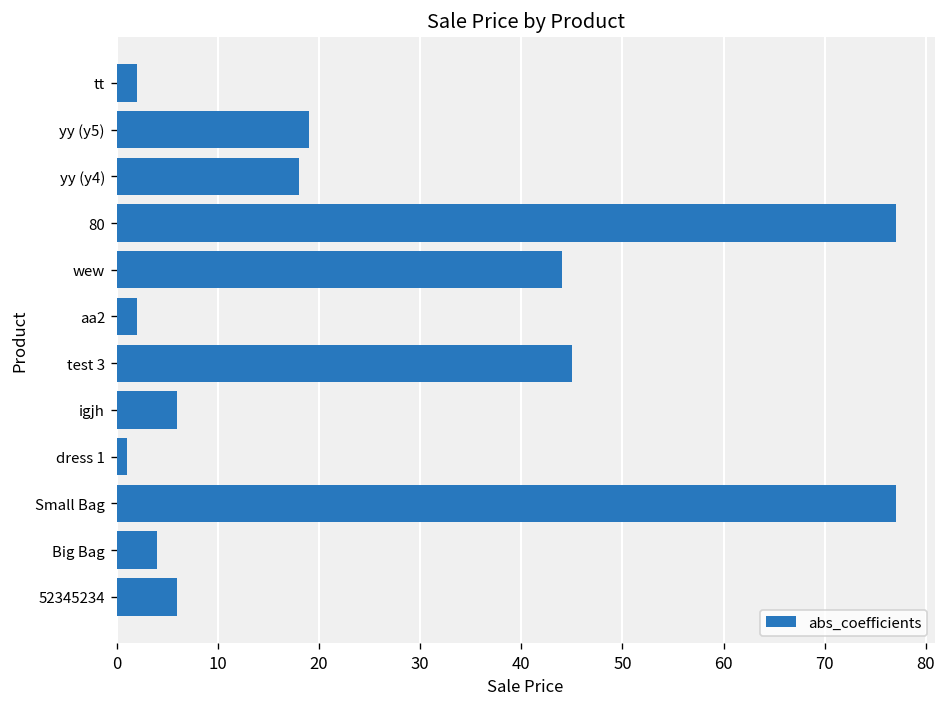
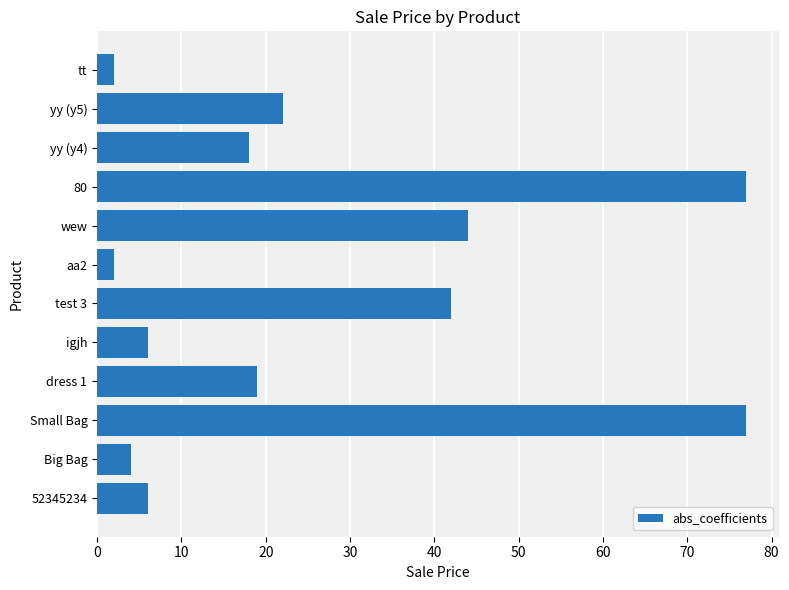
yy (y5): 19 -> 22
test 3: 45 -> 42
dress 1: 1 -> 19
